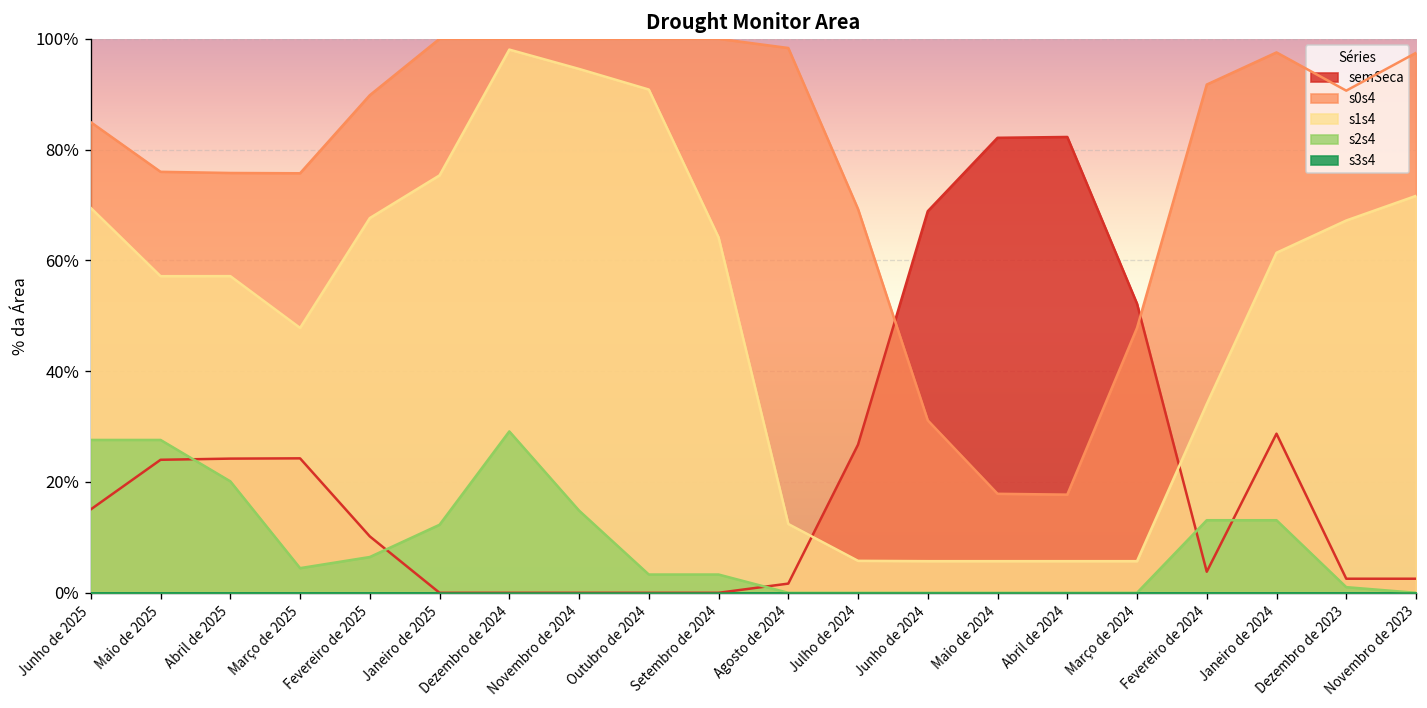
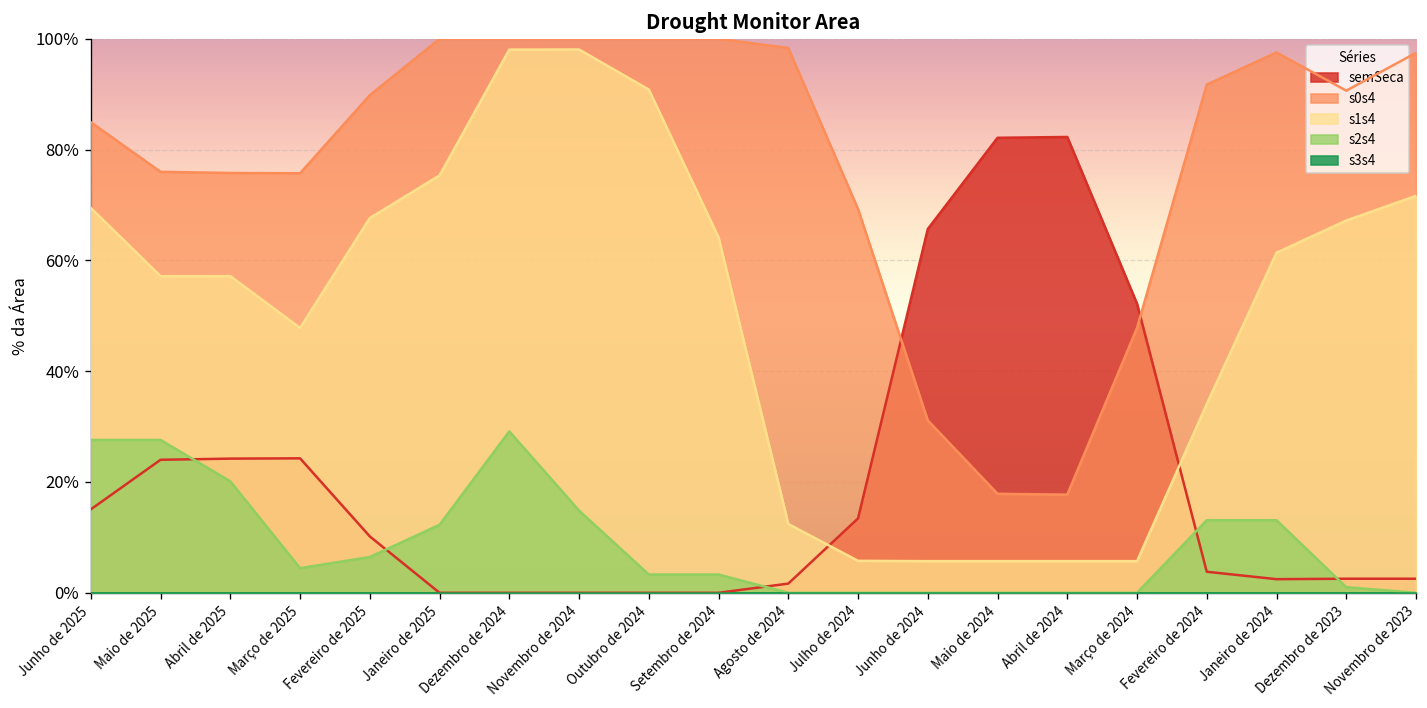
s1s4, Novembro de 2024: 95% -> 98%
semSeca, Julho de 2024: 27% -> 13%
semSeca, Junho de 2024: 69% -> 66%
semSeca, Janeiro de 2024: 29% -> 2%
